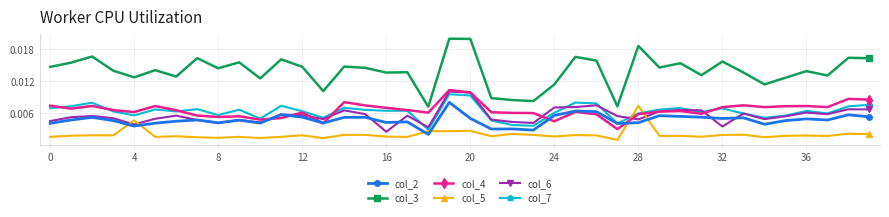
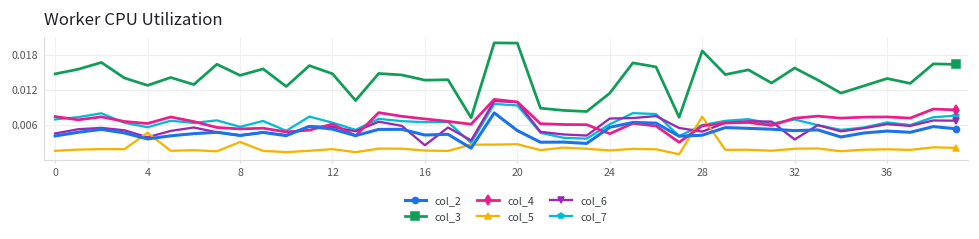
col_5, 8: 0.001 -> 0.003
